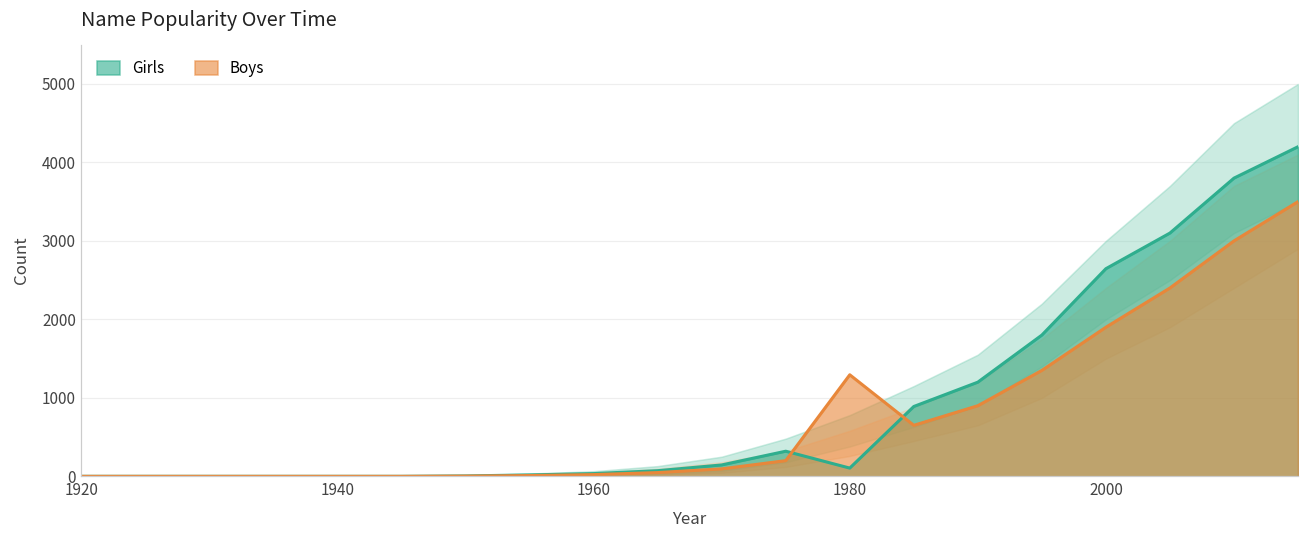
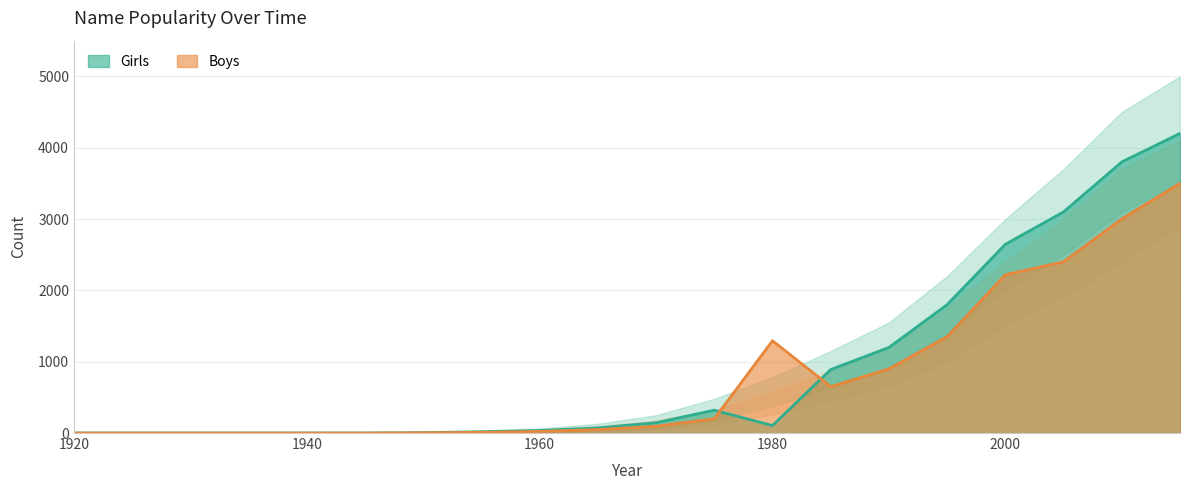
Boys, 2000: 1900 -> 2200
